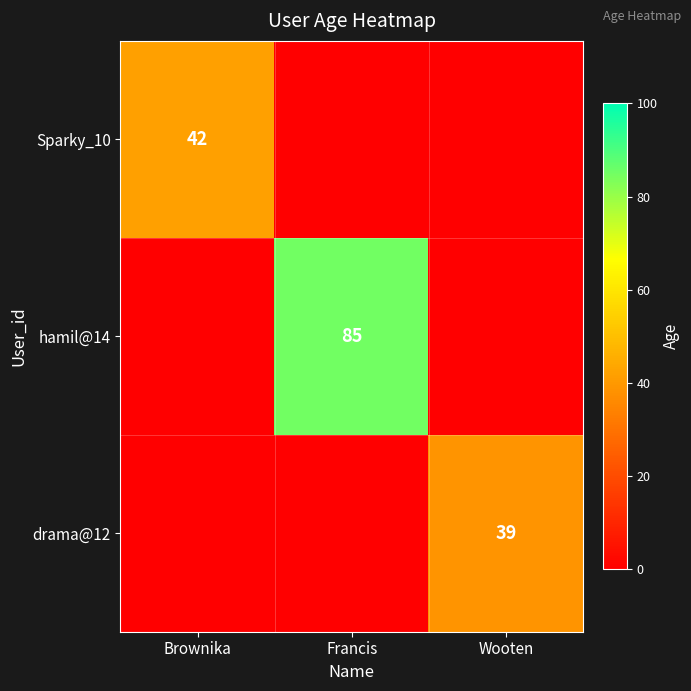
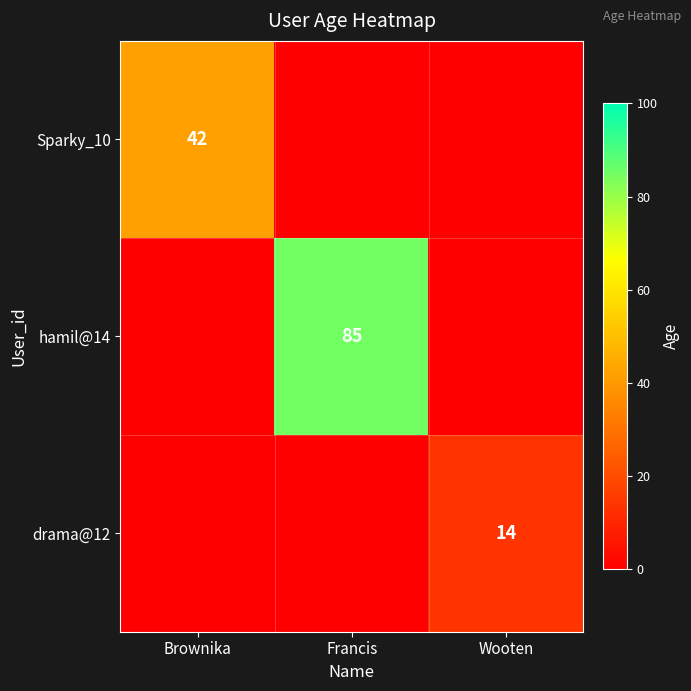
drama@12, Wooten: 39 -> 14
